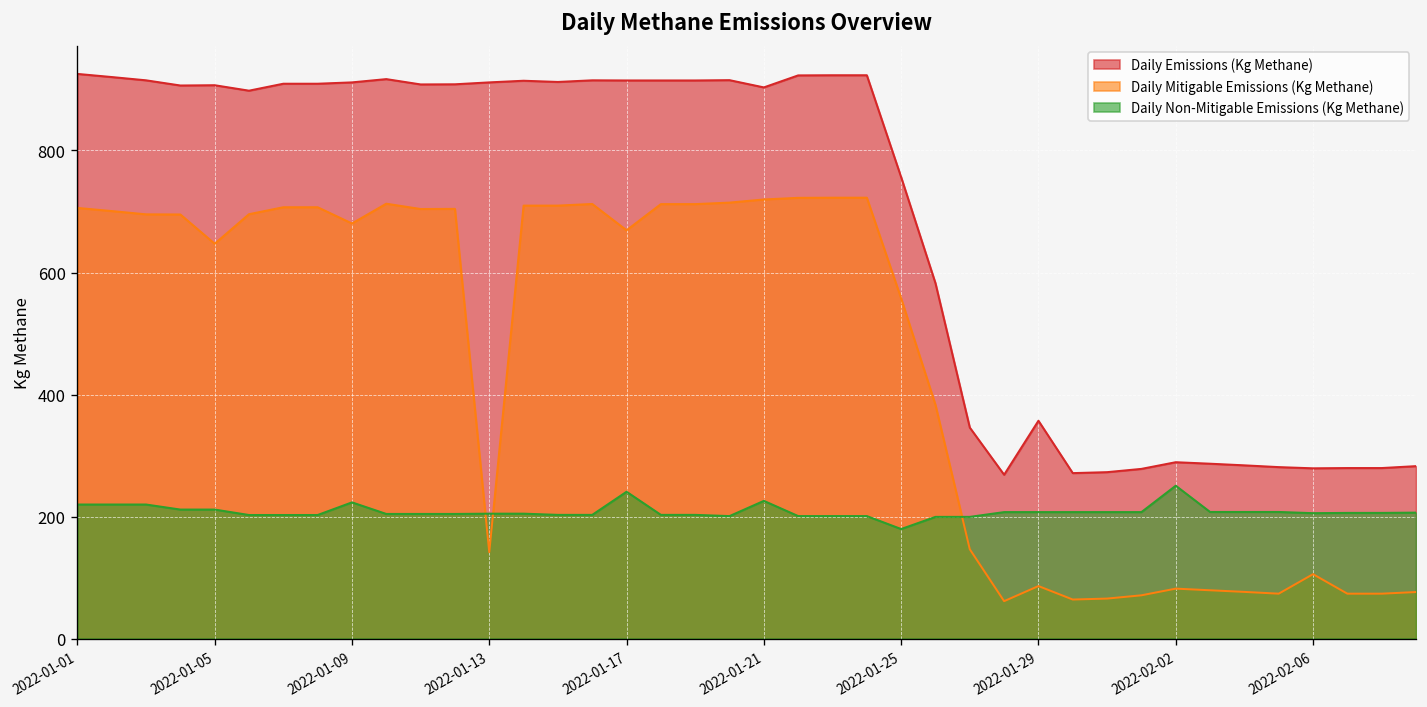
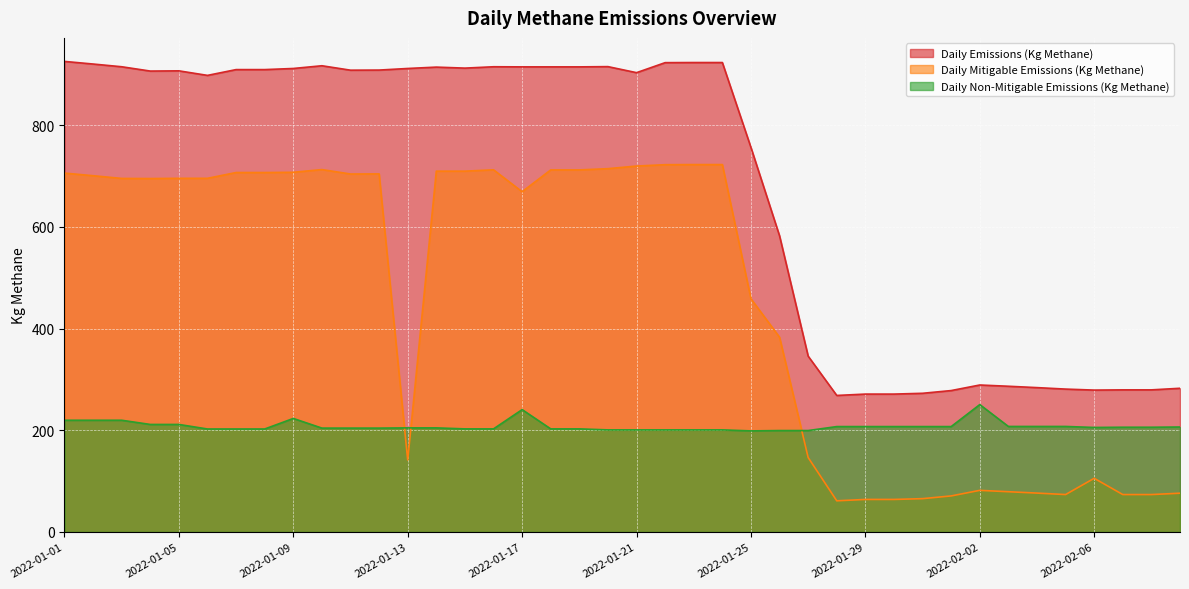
Daily Mitigable Emissions (Kg Methane), 2022-01-05: 650 -> 700
Daily Mitigable Emissions (Kg Methane), 2022-01-09: 680 -> 710
Daily Non-Mitigable Emissions (Kg Methane), 2022-01-21: 230 -> 200
Daily Mitigable Emissions (Kg Methane), 2022-01-25: 560 -> 460
Daily Non-Mitigable Emissions (Kg Methane), 2022-01-25: 180 -> 200
Daily Emissions (Kg Methane), 2022-01-29: 360 -> 270
Daily Mitigable Emissions (Kg Methane), 2022-01-29: 90 -> 60
